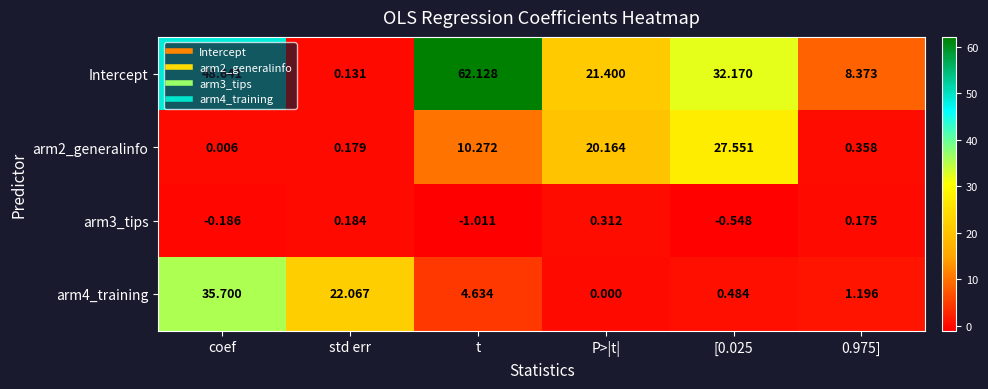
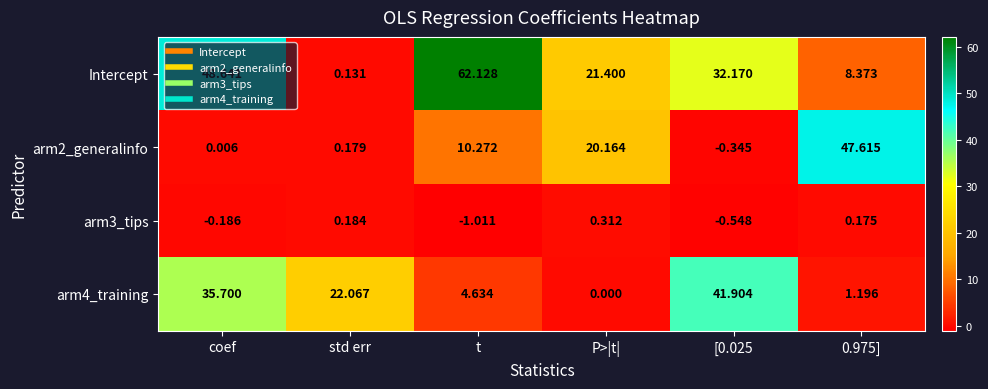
arm2_generalinfo, [0.025: 27.551 -> -0.345
arm2_generalinfo, 0.975]: 0.358 -> 47.615
arm4_training, [0.025: 0.484 -> 41.904
